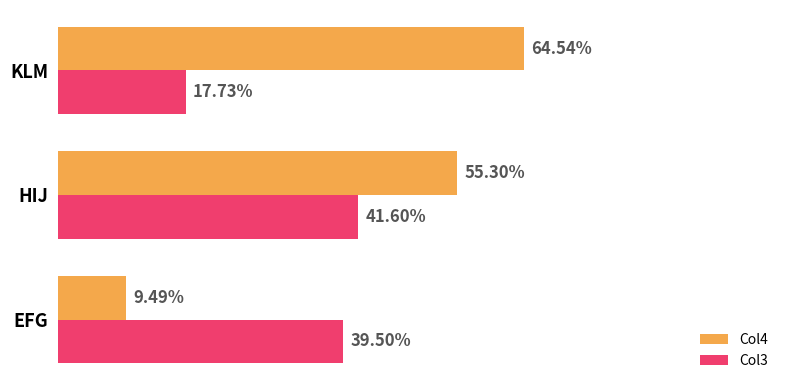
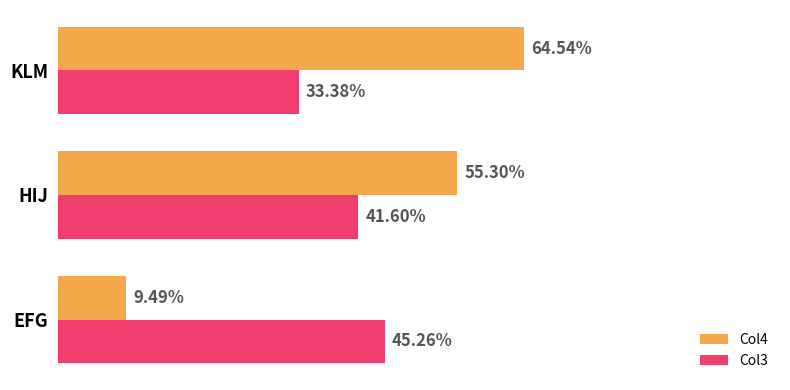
Col3, KLM: 17.73% -> 33.38%
Col3, EFG: 39.50% -> 45.26%
